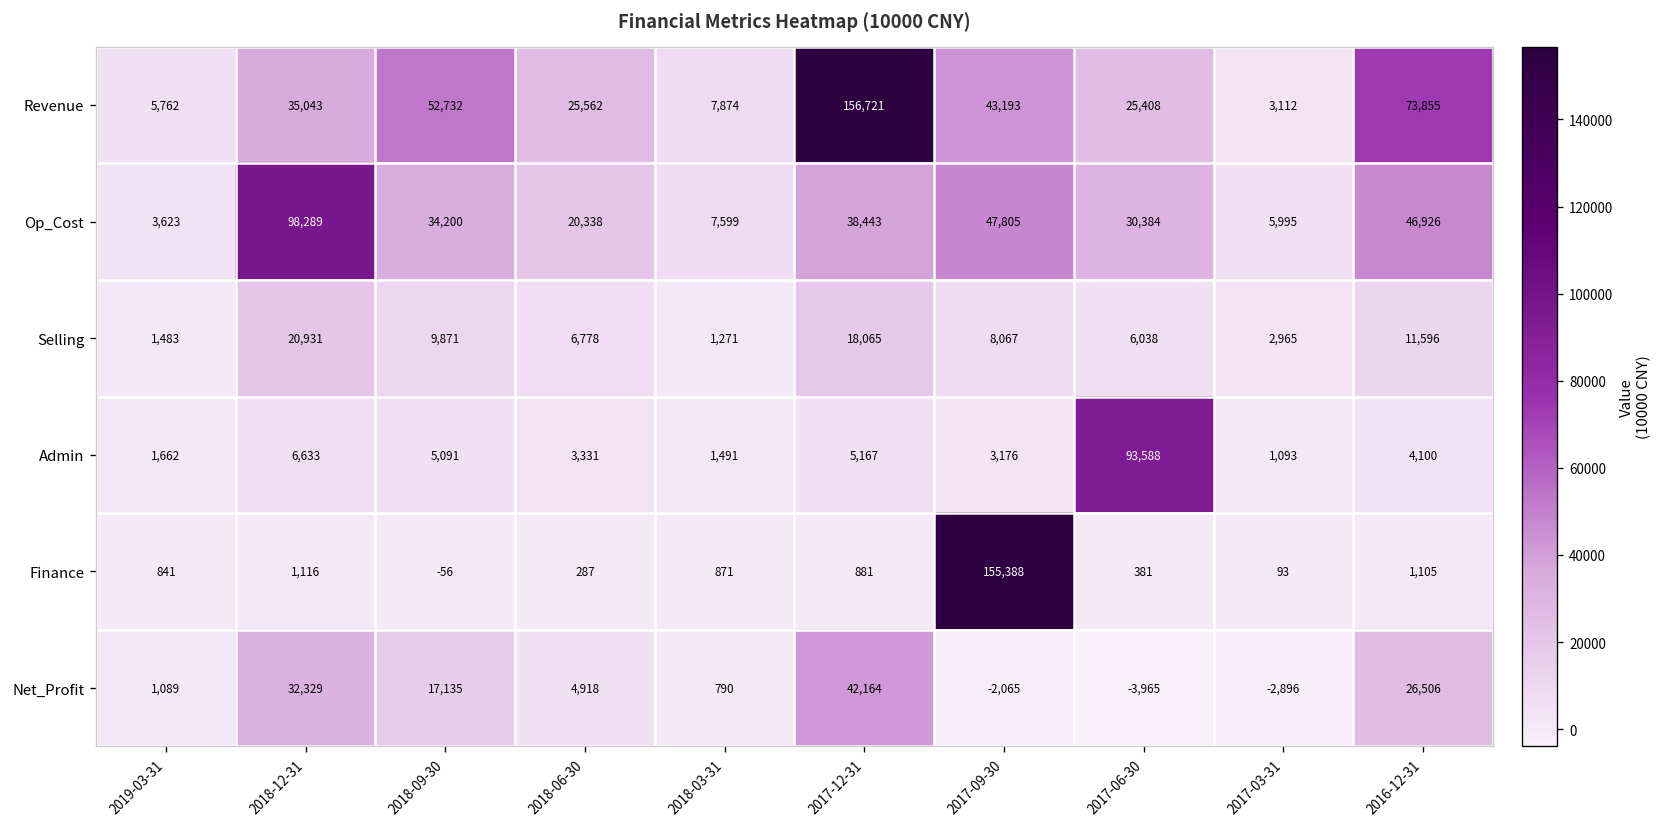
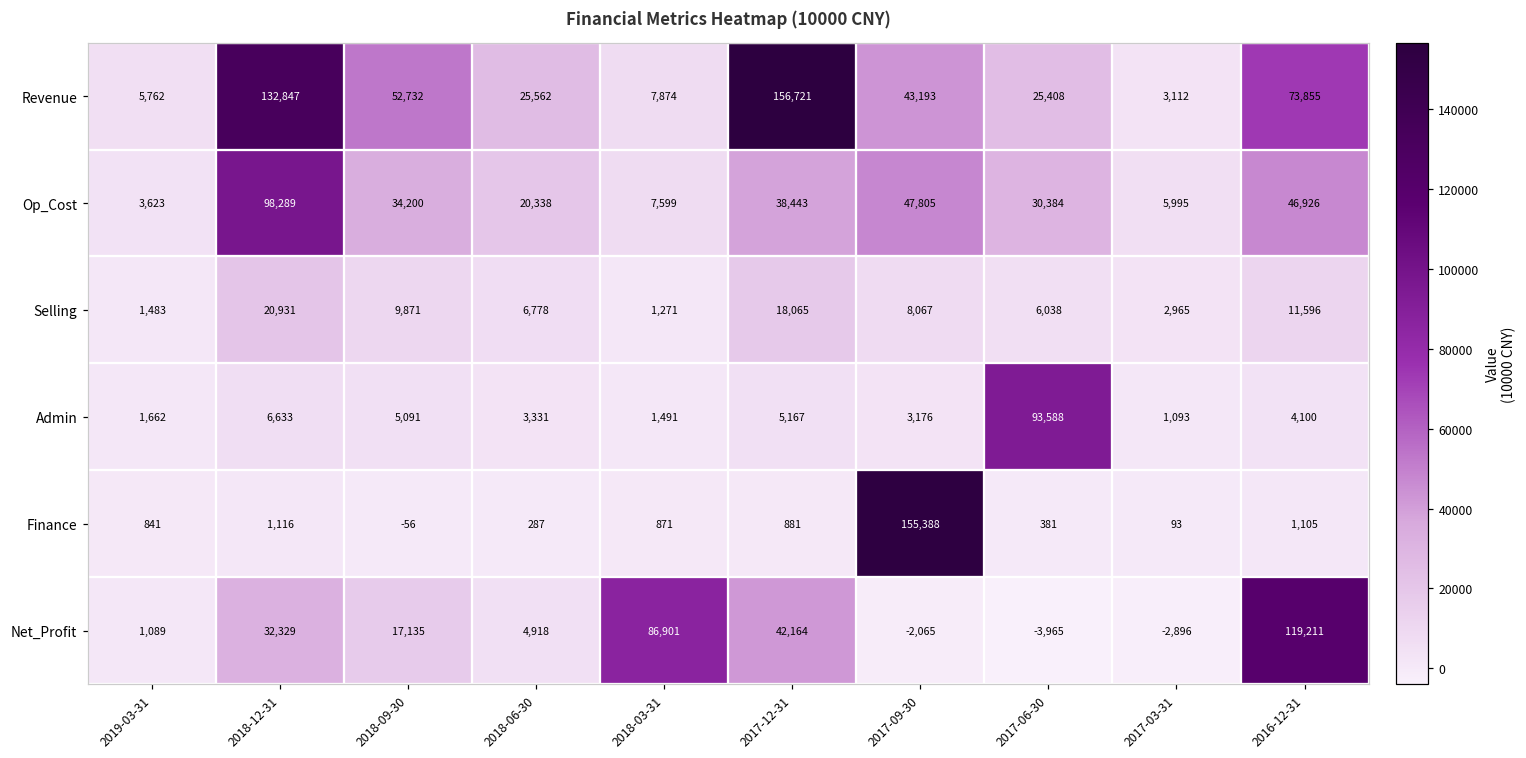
Revenue, 2018-12-31: 35,043 -> 132,847
Net_Profit, 2018-03-31: 790 -> 86,901
Net_Profit, 2016-12-31: 26,506 -> 119,211
